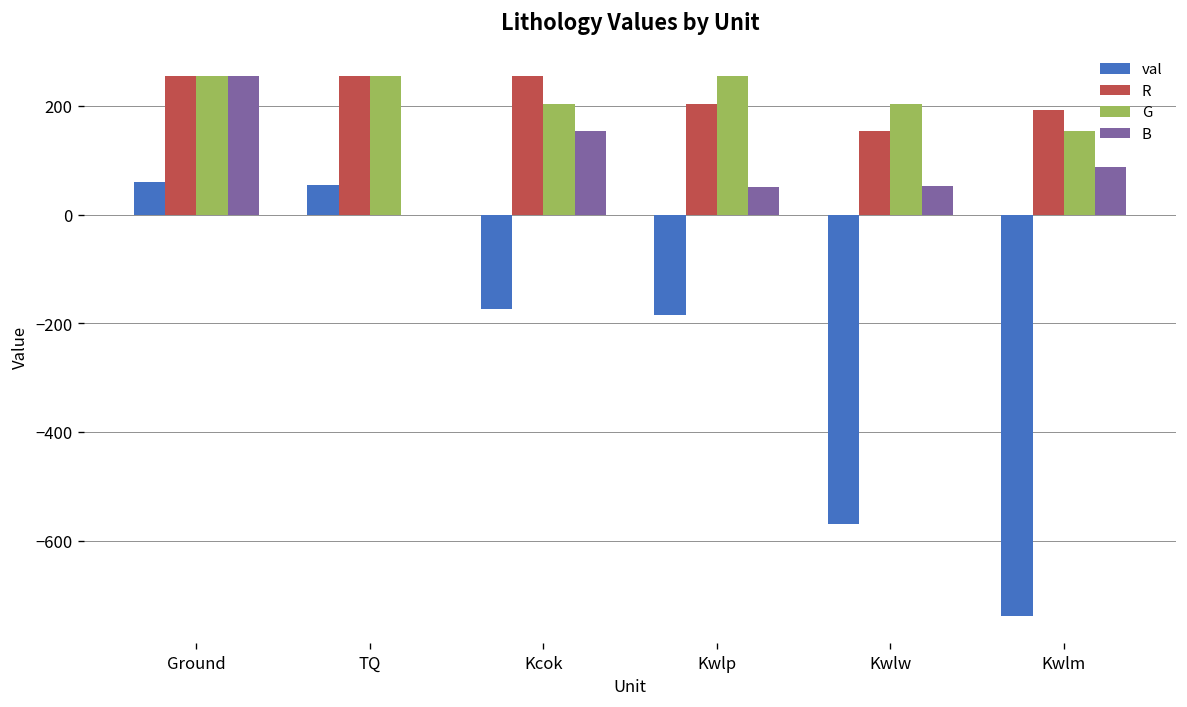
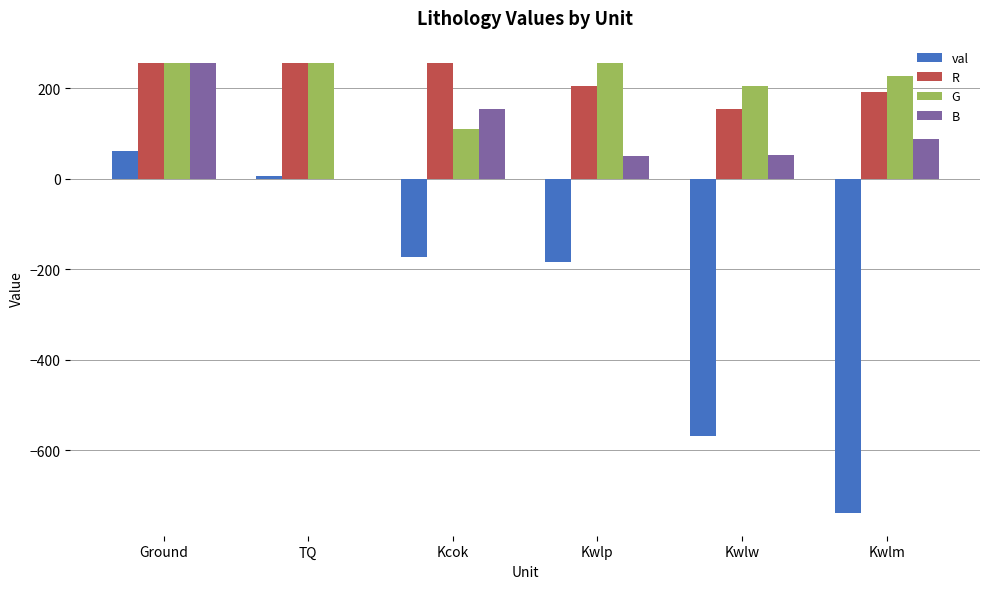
val, TQ: 60 -> 10
G, Kcok: 200 -> 110
G, Kwlm: 150 -> 230
